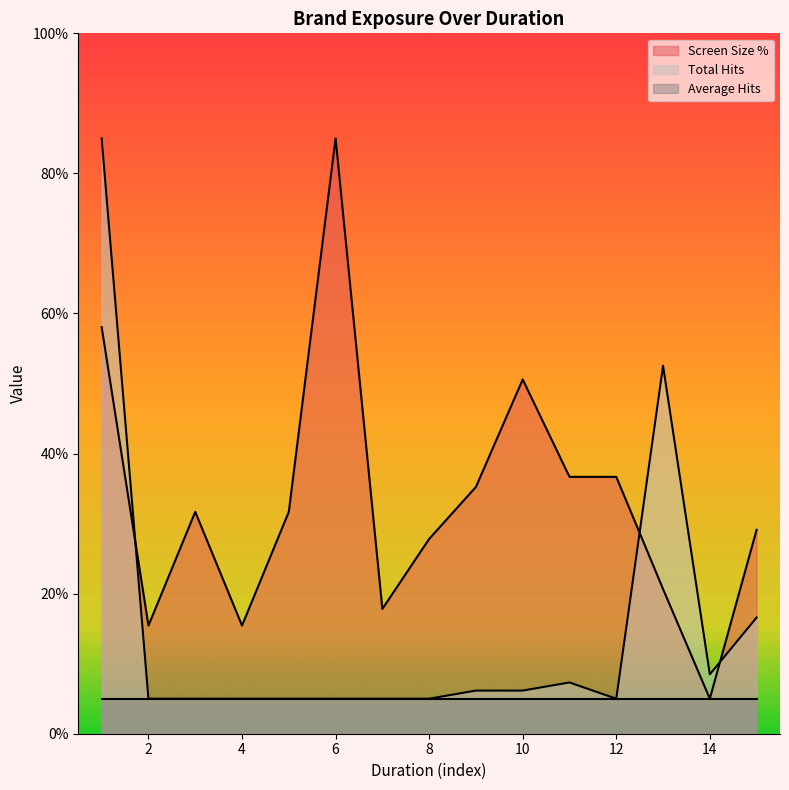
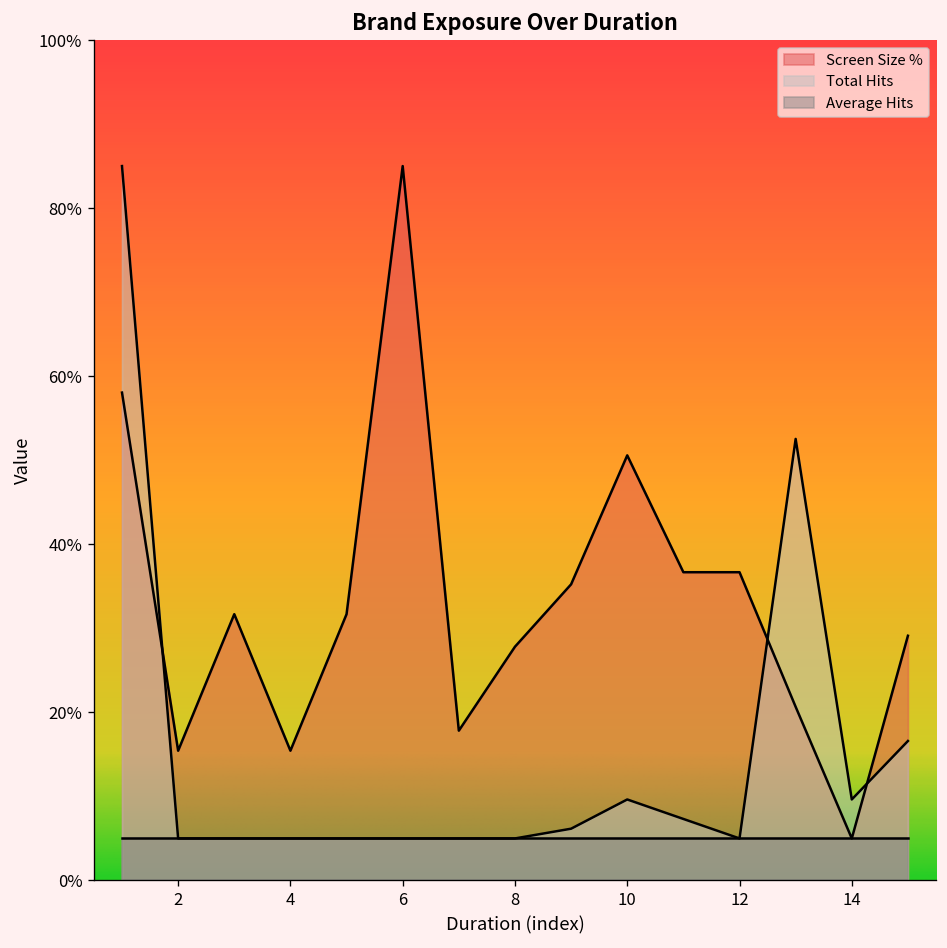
Total Hits, 10: 6% -> 10%
Total Hits, 14: 8% -> 10%
